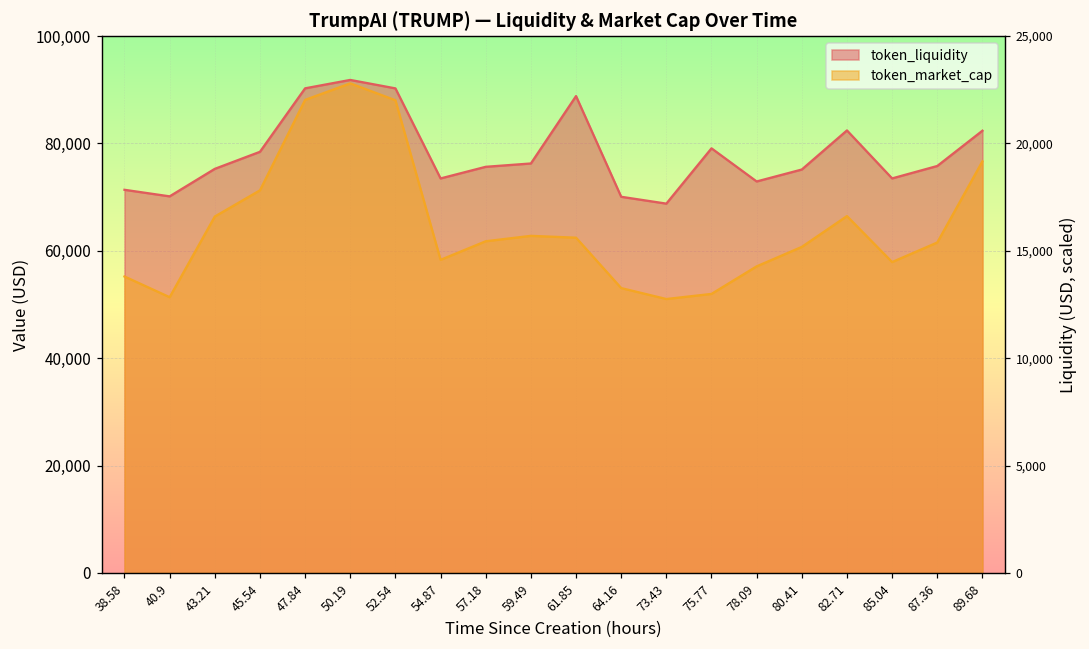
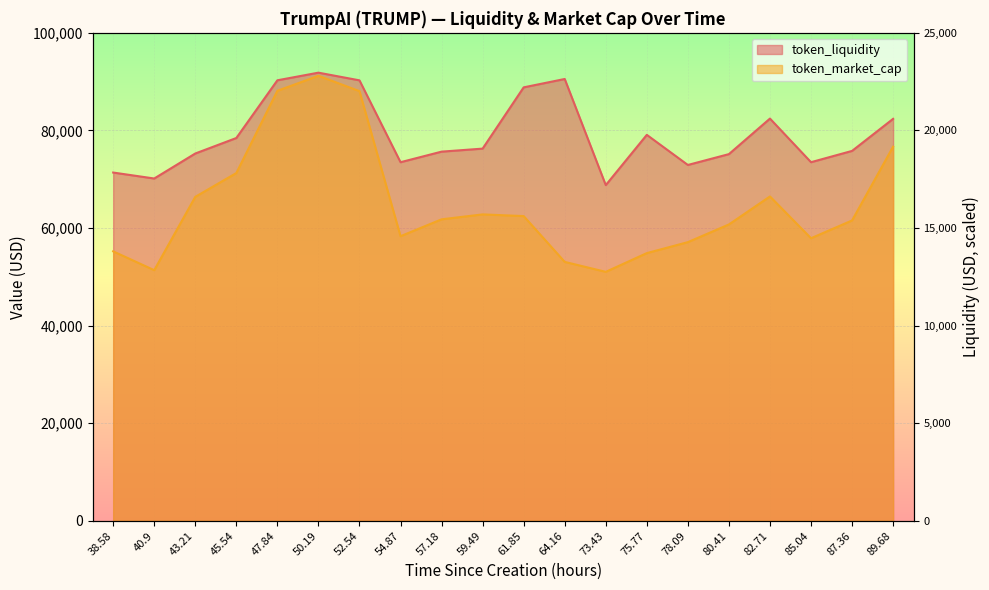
token_liquidity, 64.16: 70,000 -> 91,000
token_market_cap, 75.77: 52,000 -> 55,000
